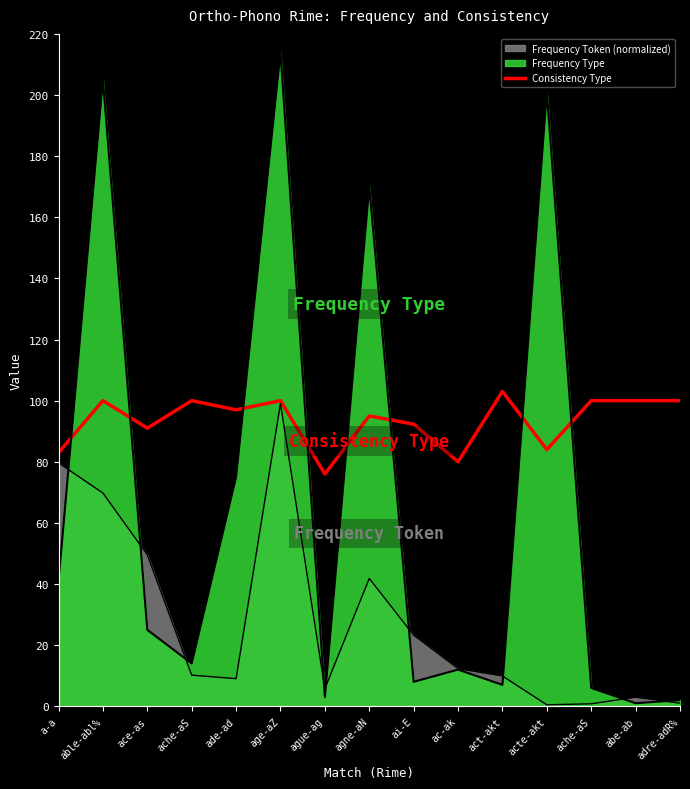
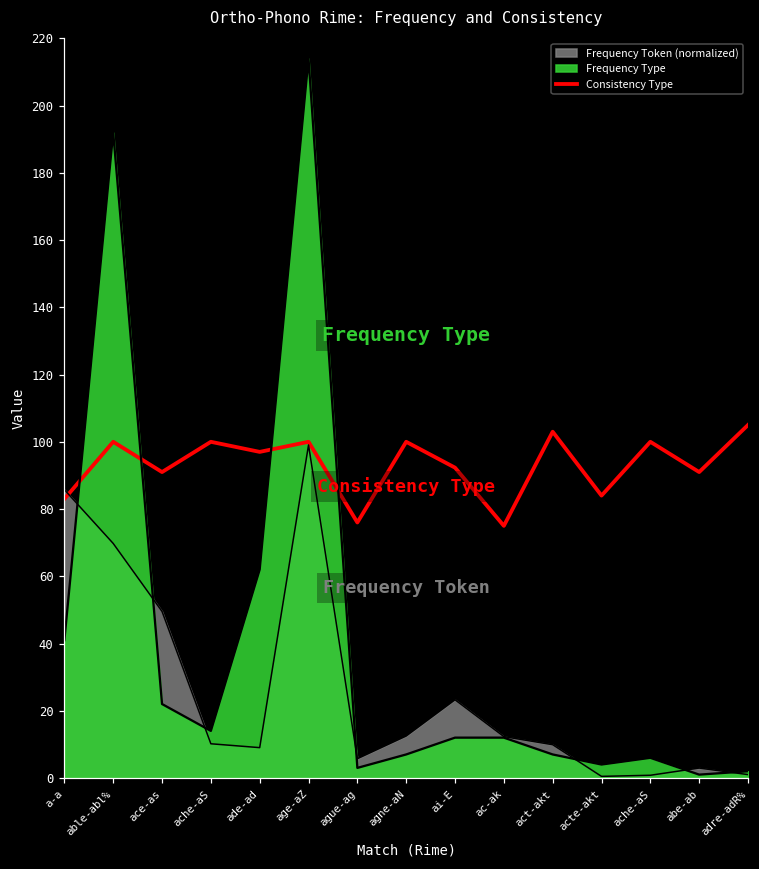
Frequency Token (normalized), a-a: 80 -> 86
Frequency Type, able-abl%: 205 -> 192
Frequency Type, ace-as: 25 -> 22
Frequency Type, ade-ad: 75 -> 62
Consistency Type, agne-aN: 95 -> 100
Frequency Token (normalized), agne-aN: 42 -> 12
Frequency Type, agne-aN: 170 -> 7
Frequency Type, ai-E: 8 -> 12
Consistency Type, ac-ak: 80 -> 75
Frequency Type, acte-akt: 201 -> 4
Consistency Type, abe-ab: 100 -> 91
Consistency Type, adre-adR%: 100 -> 105
